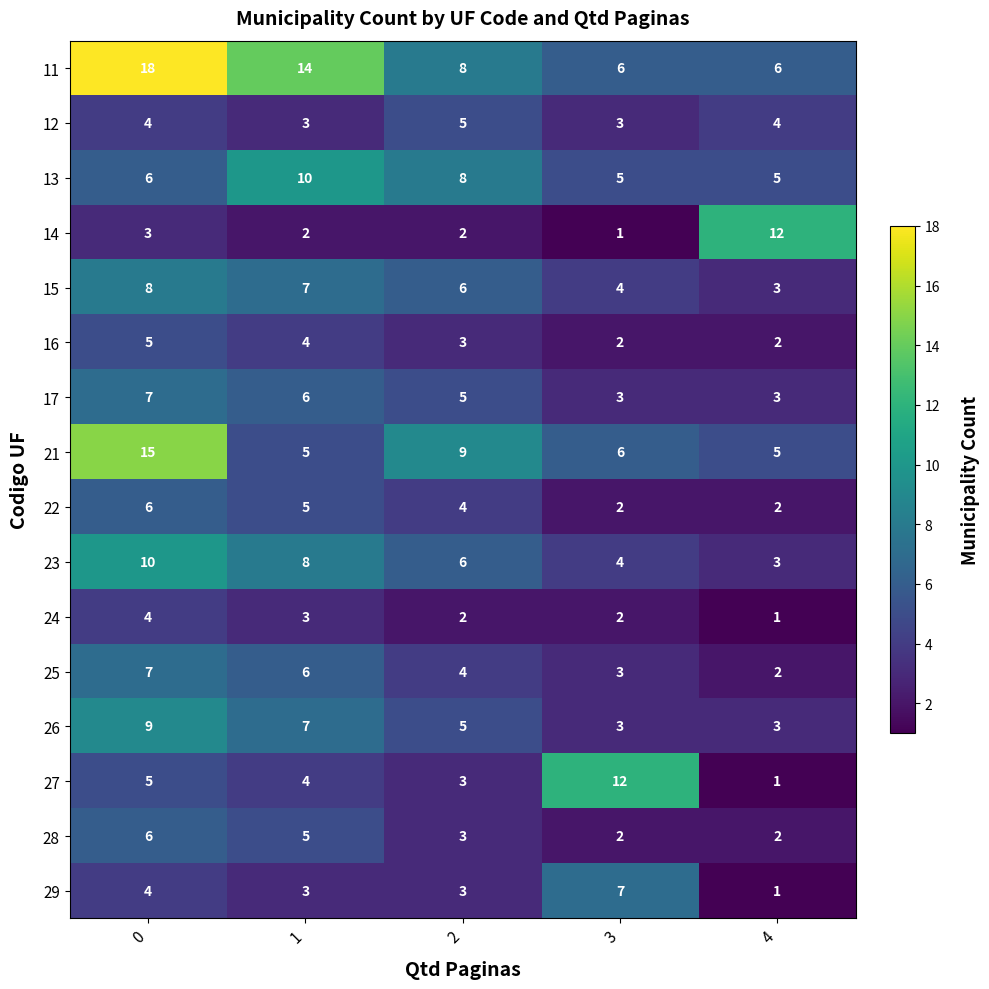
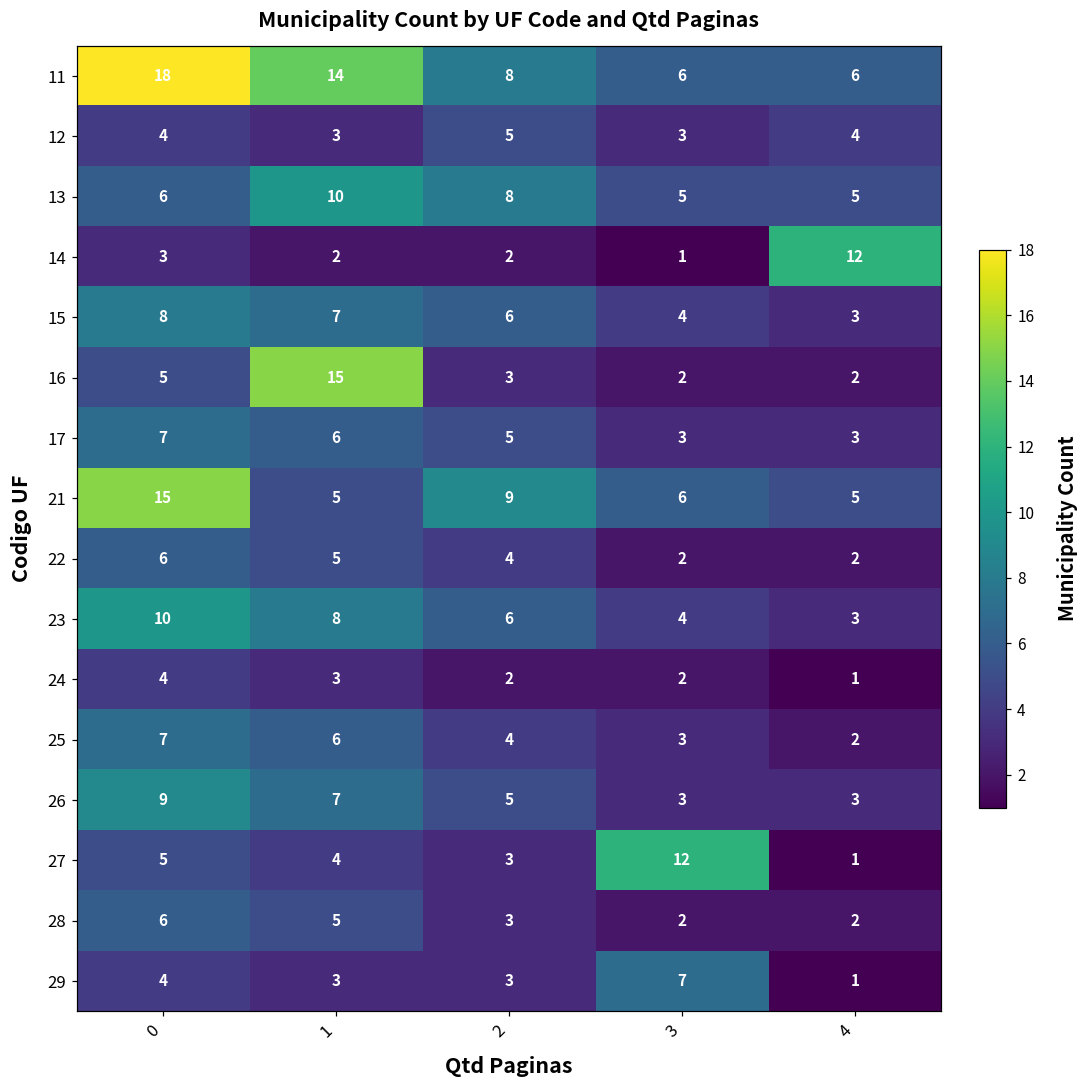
16, 1: 4 -> 15
